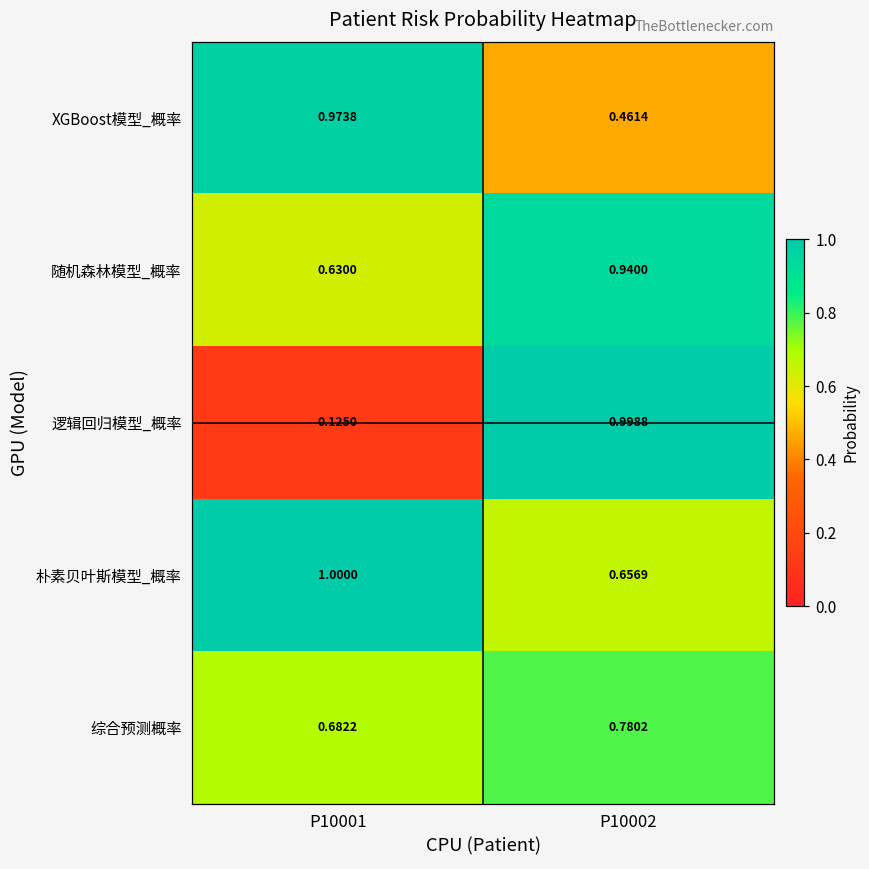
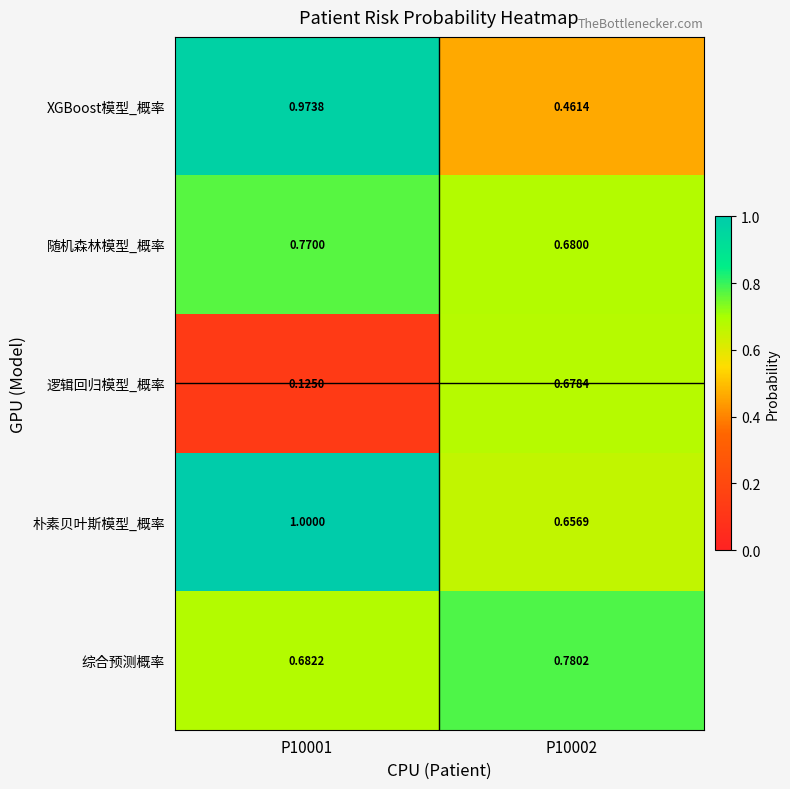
随机森林模型_概率, P10001: 0.6300 -> 0.7700
随机森林模型_概率, P10002: 0.9400 -> 0.6800
逻辑回归模型_概率, P10002: 0.9988 -> 0.6784
